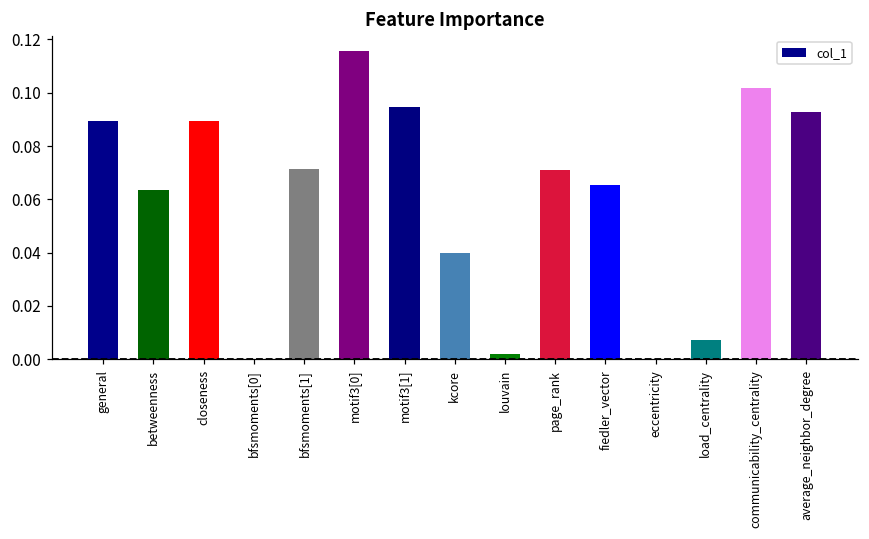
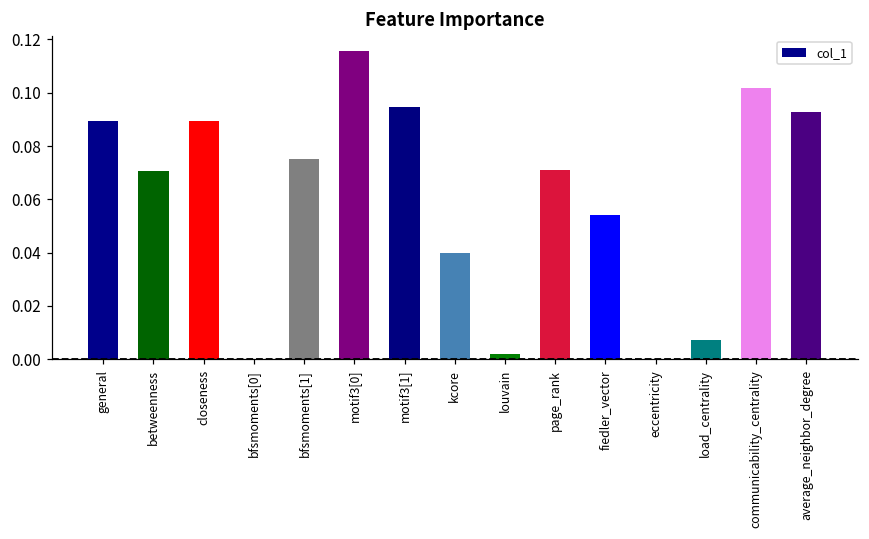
betweenness: 0.063 -> 0.070
bfsmoments[1]: 0.071 -> 0.075
fiedler_vector: 0.065 -> 0.054
